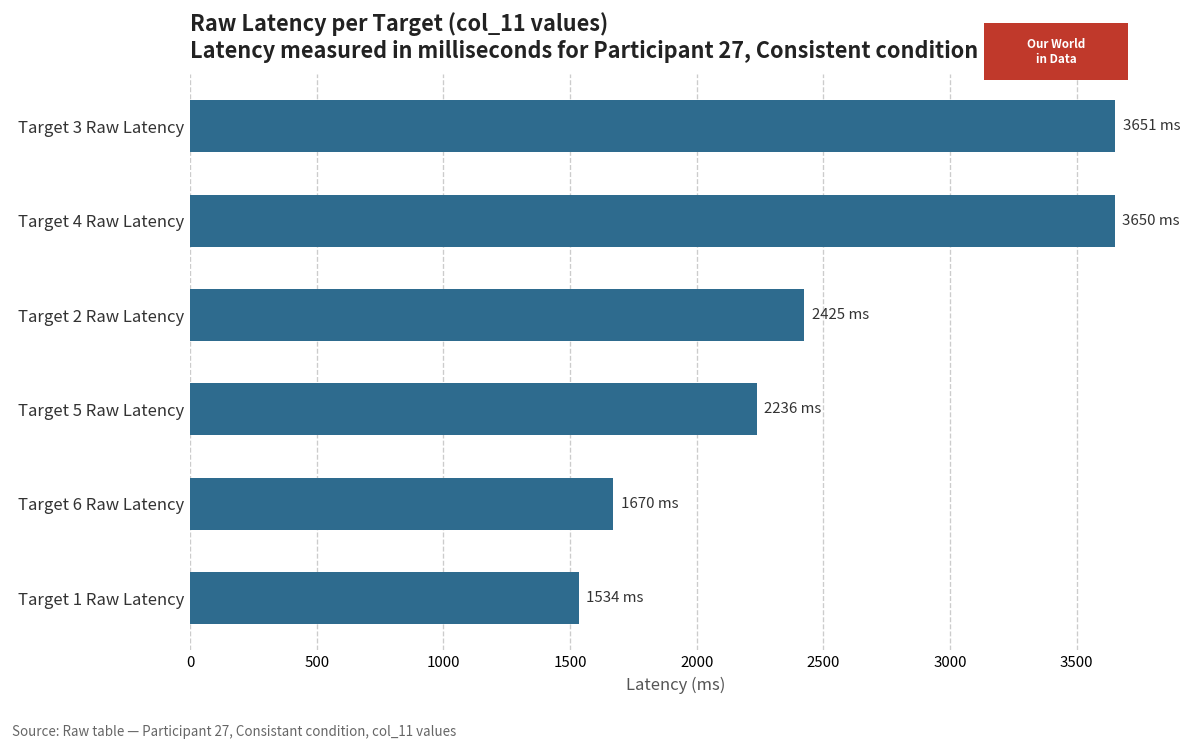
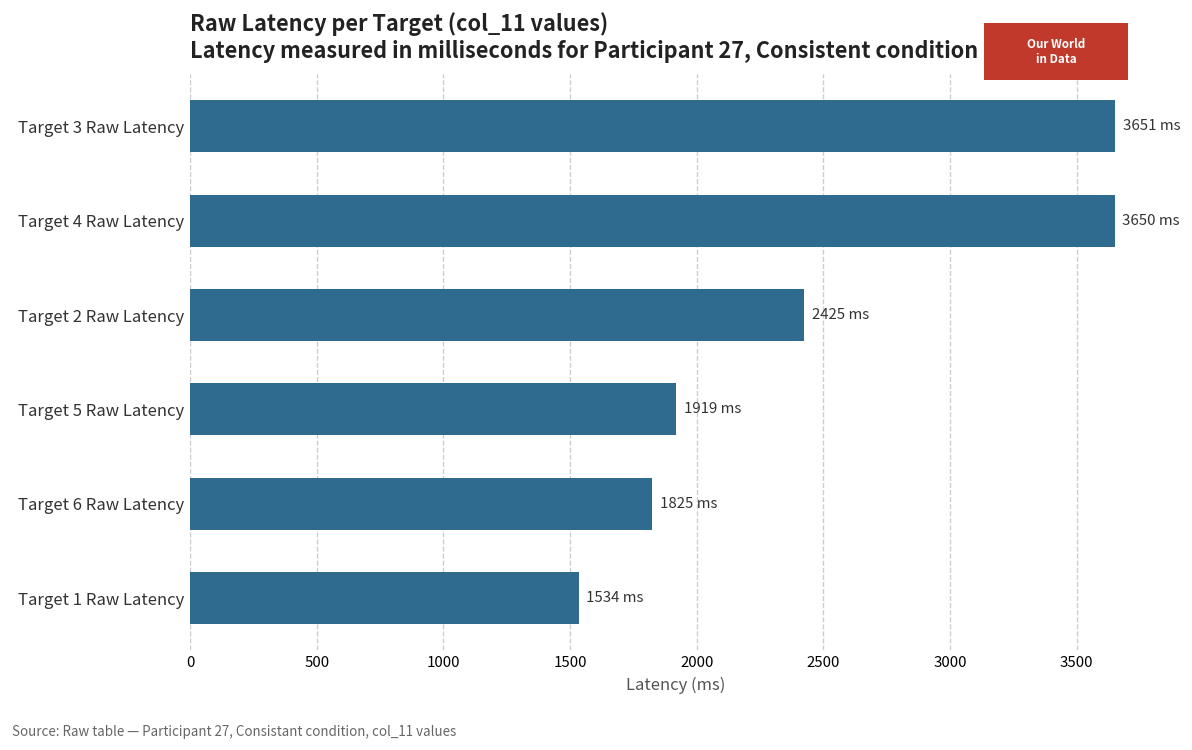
Target 5 Raw Latency: 2236 -> 1919
Target 6 Raw Latency: 1670 -> 1825
